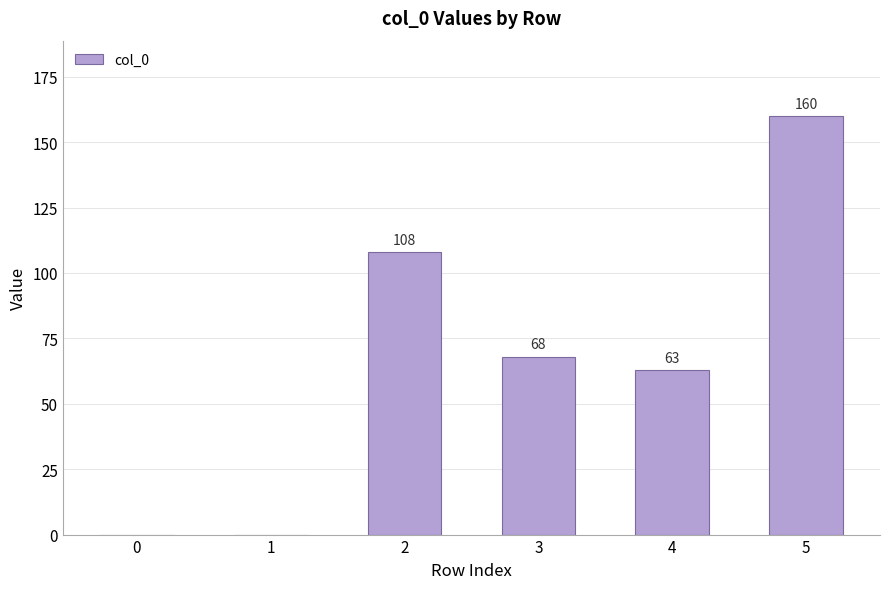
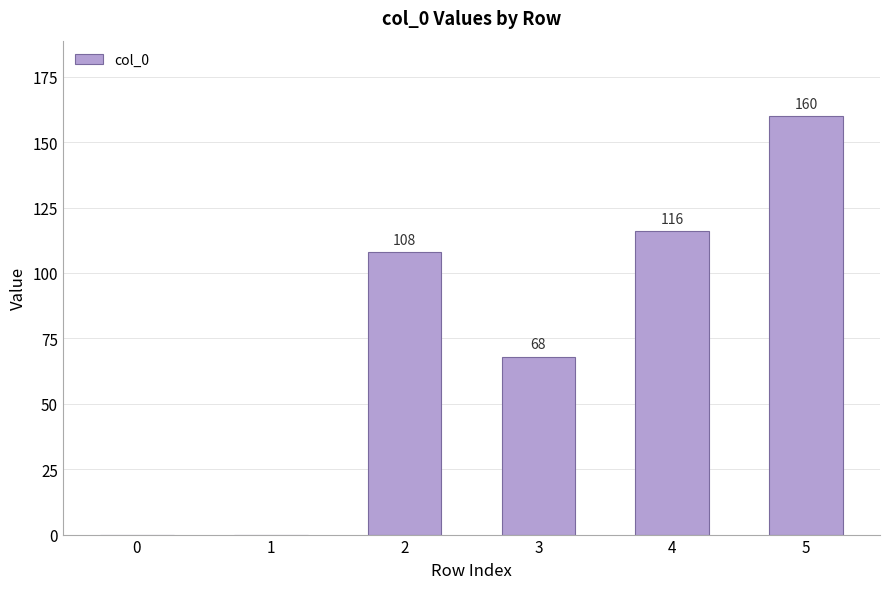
4: 63 -> 116
